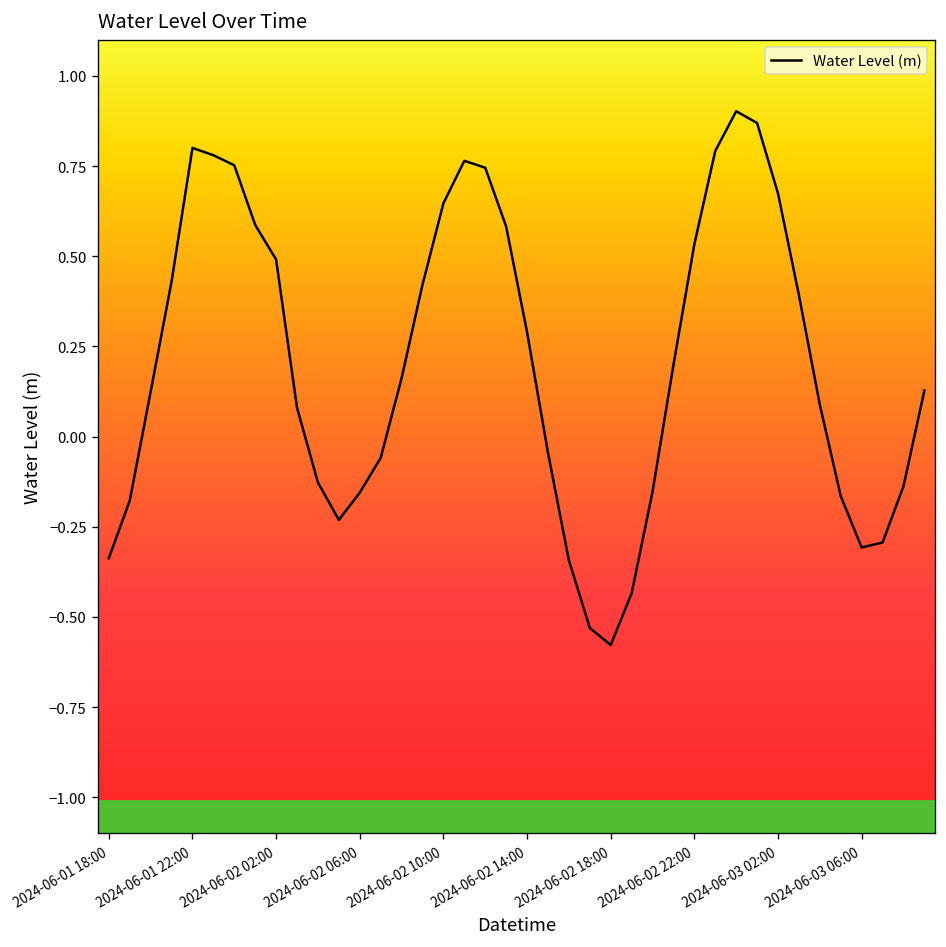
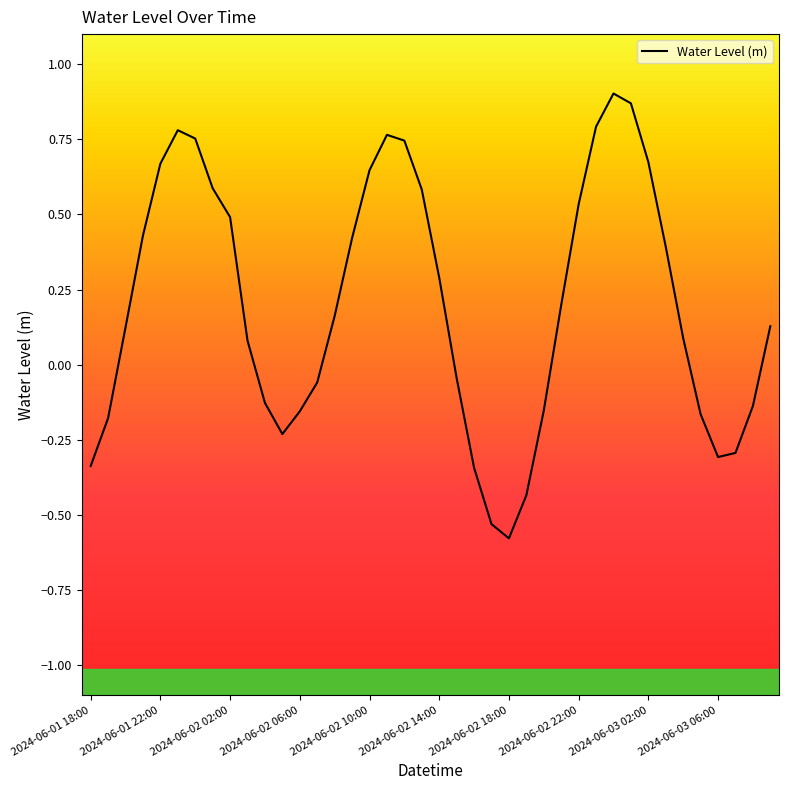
2024-06-01 22:00: 0.80 -> 0.67
